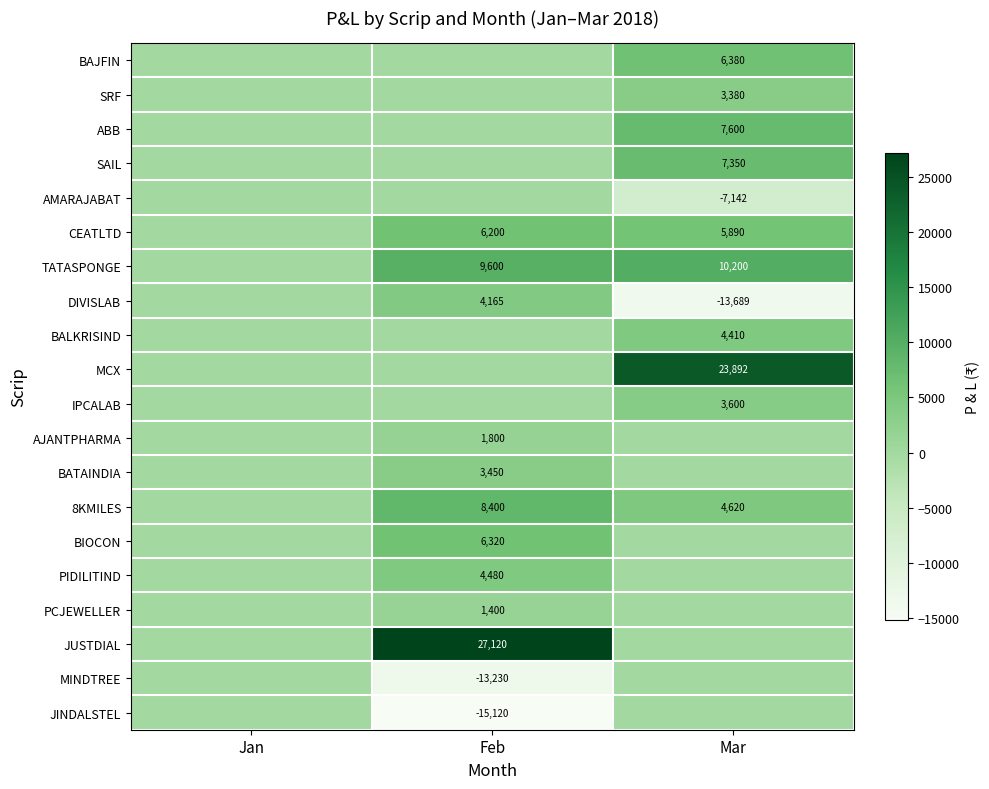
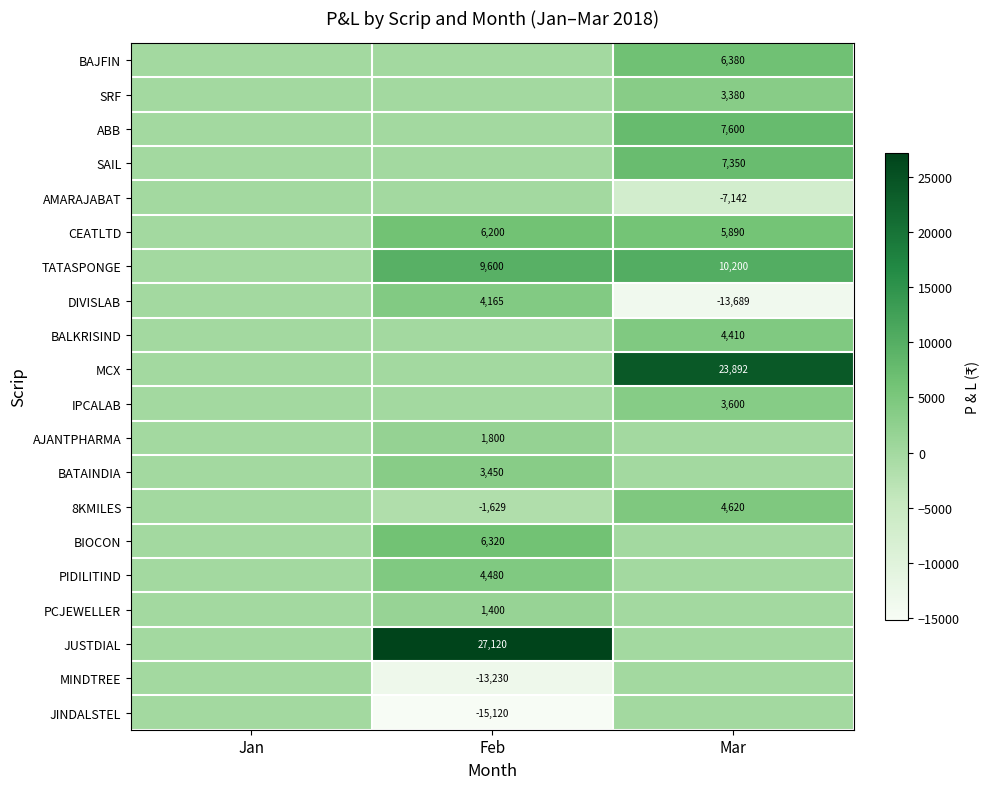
8KMILES, Feb: 8,400 -> -1,629
